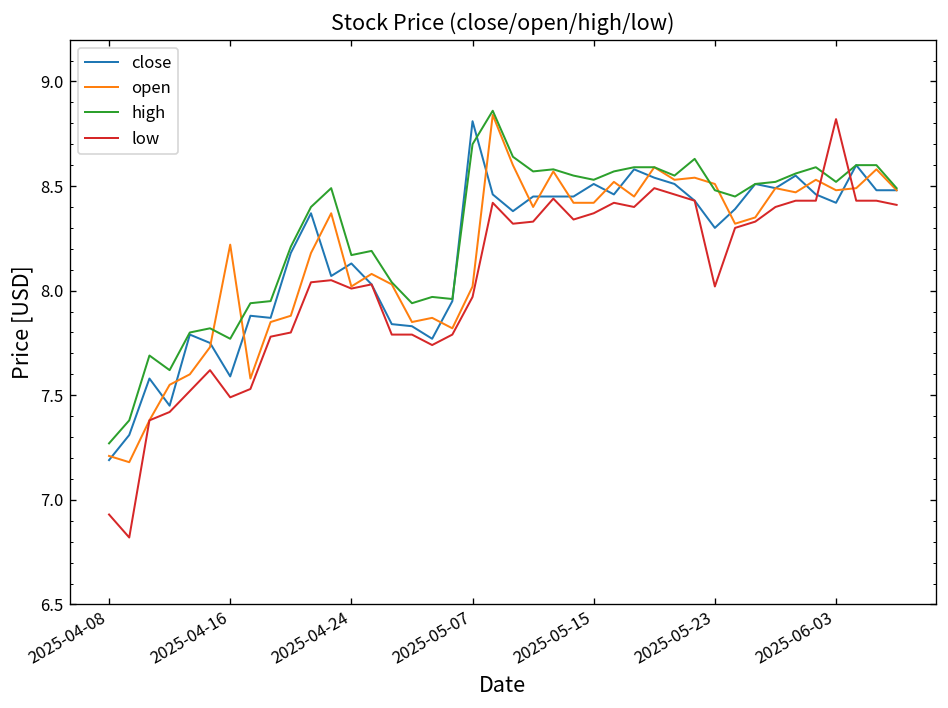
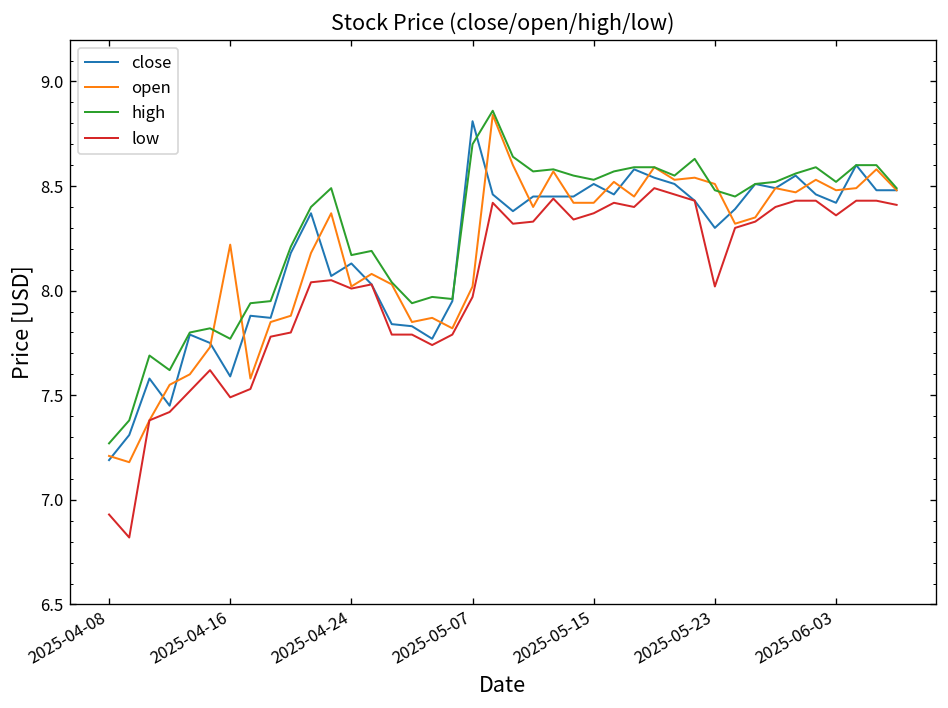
low, 2025-06-03: 8.82 -> 8.36
